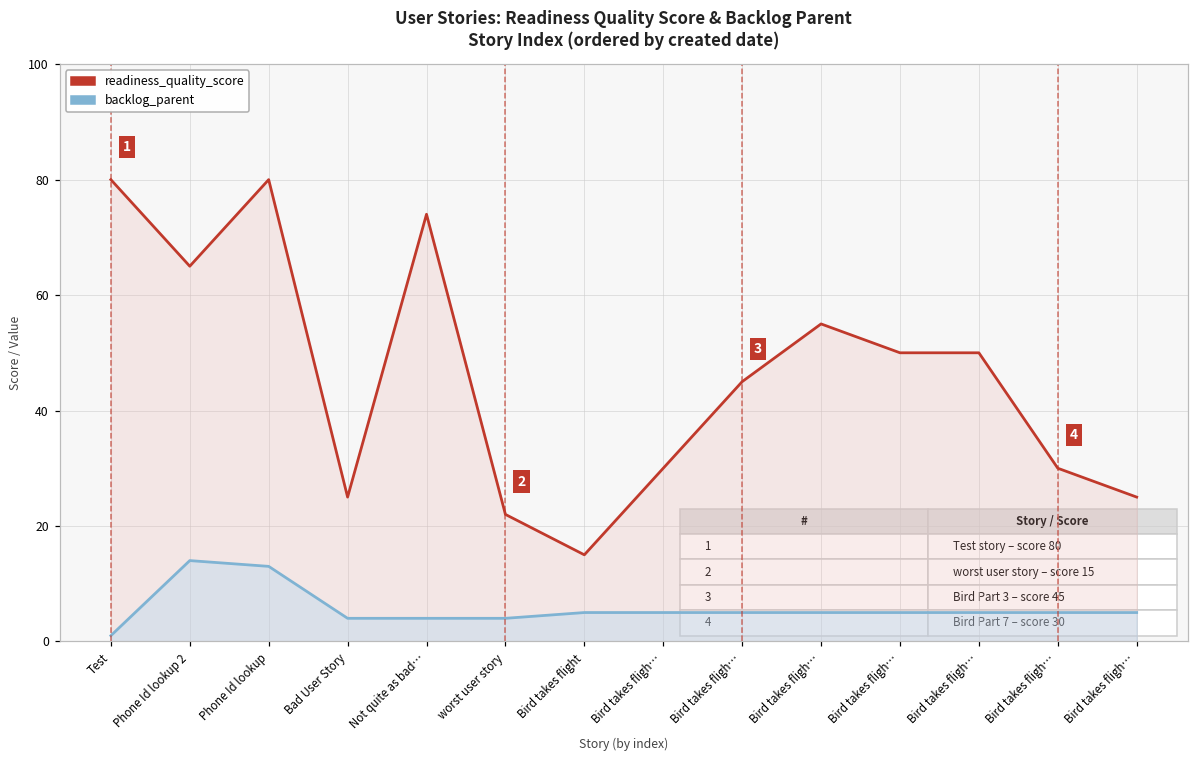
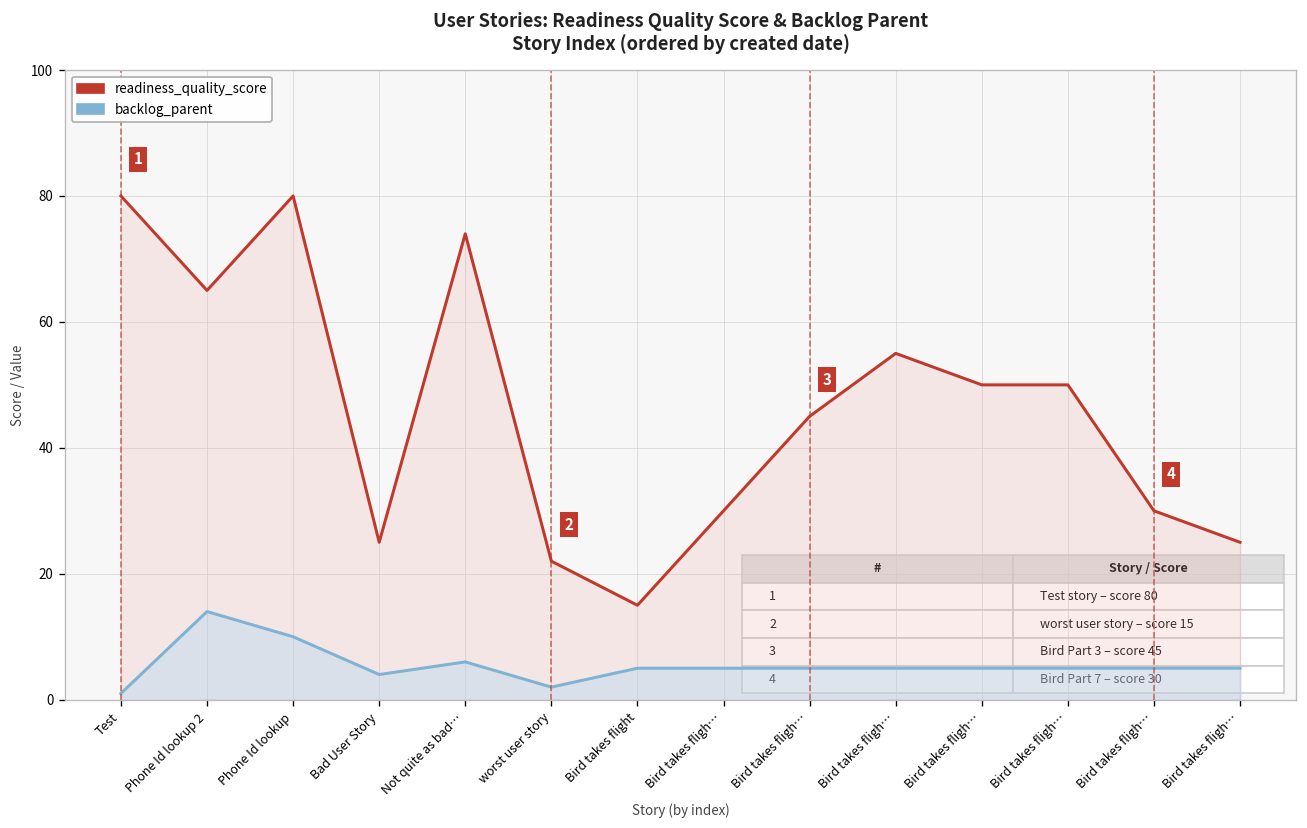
backlog_parent, Phone Id lookup: 13 -> 10
backlog_parent, Not quite as bad…: 4 -> 6
backlog_parent, worst user story: 4 -> 2
